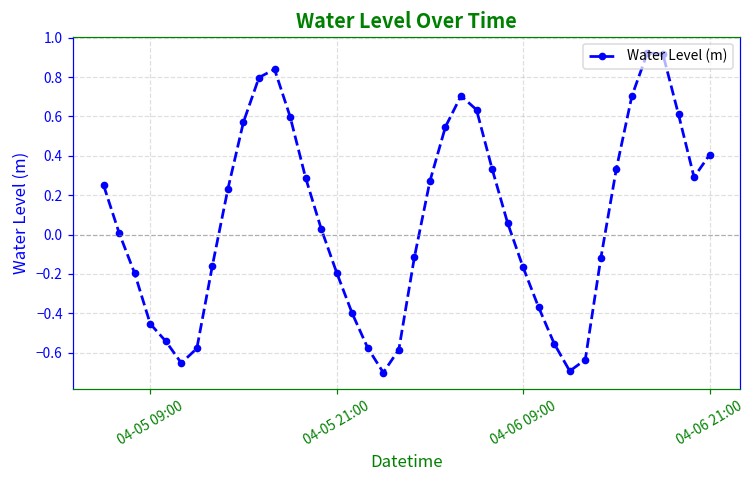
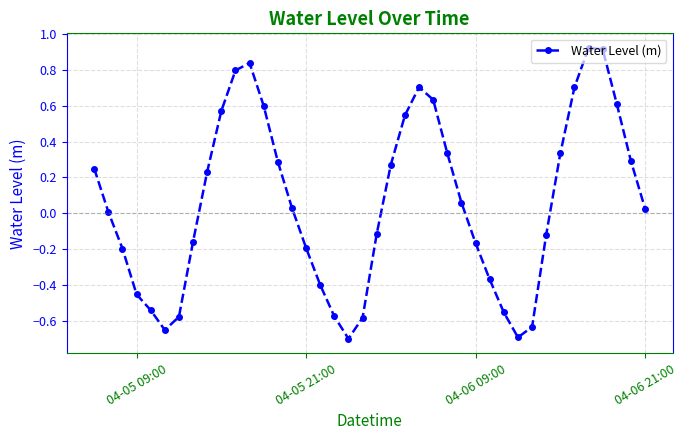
04-06 21:00: 0.41 -> 0.03
